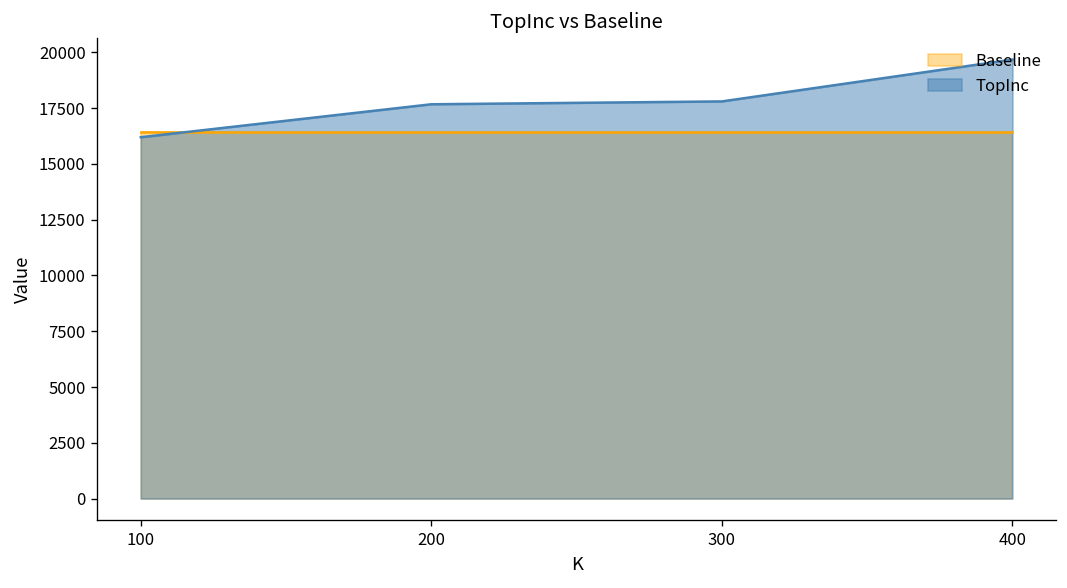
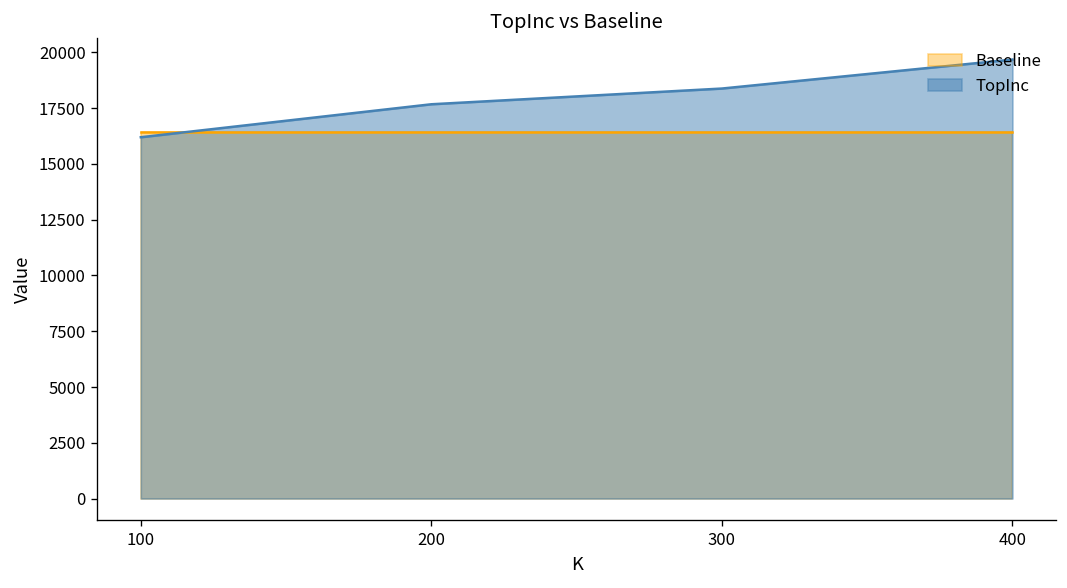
TopInc, 300: 17800 -> 18400
